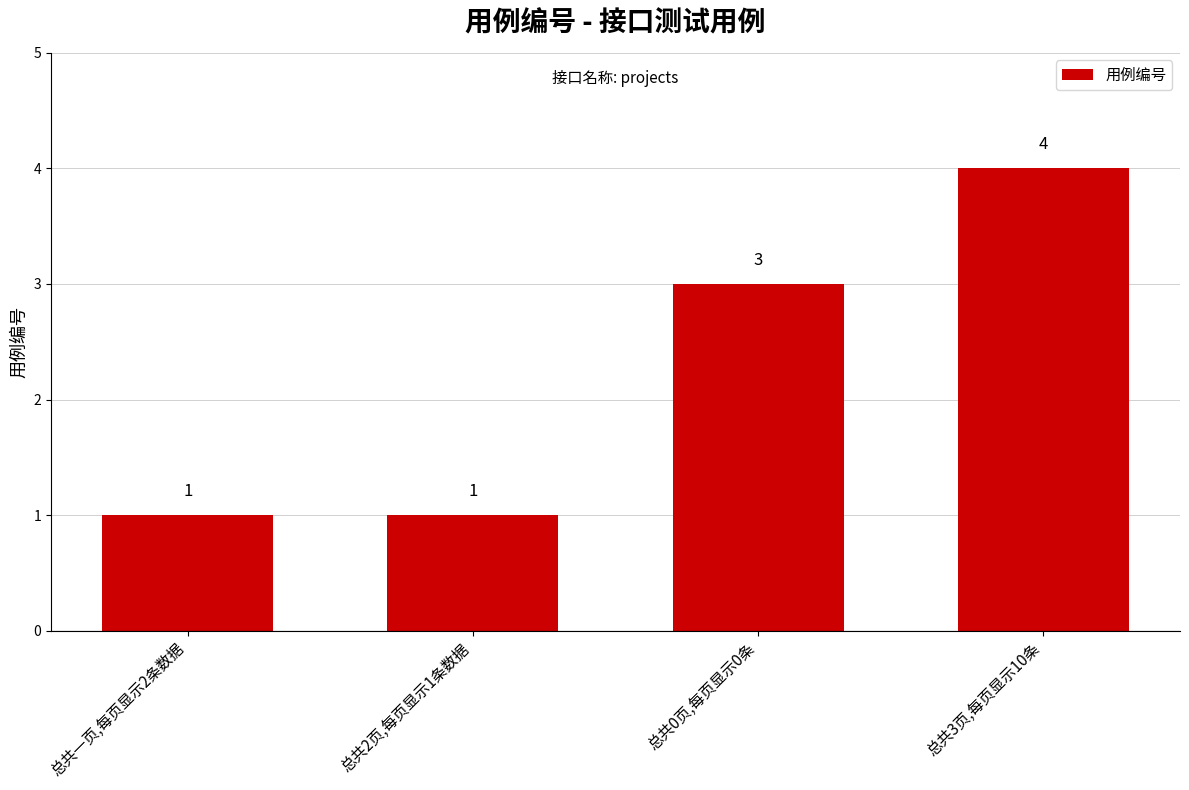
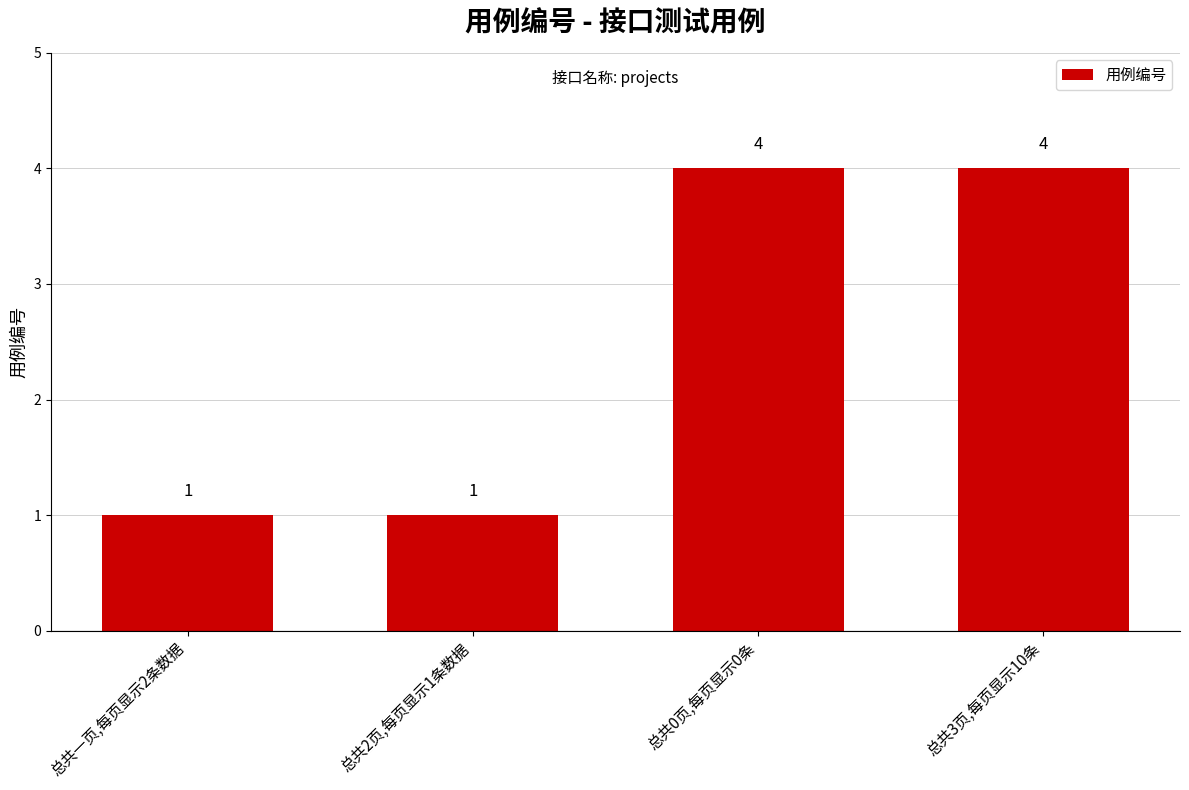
总共0页,每页显示0条: 3 -> 4
